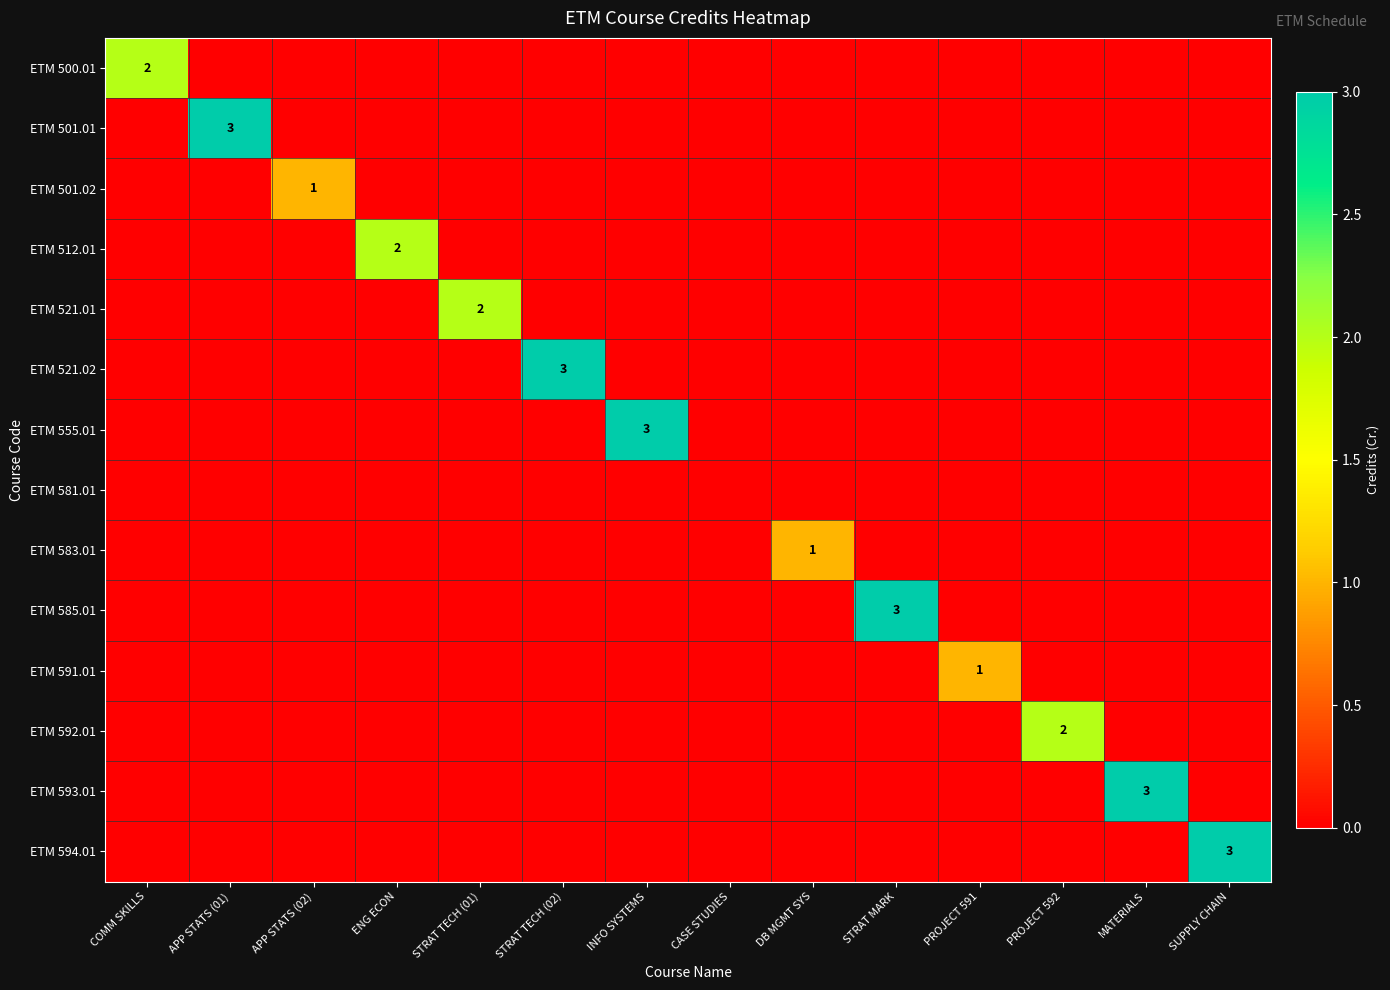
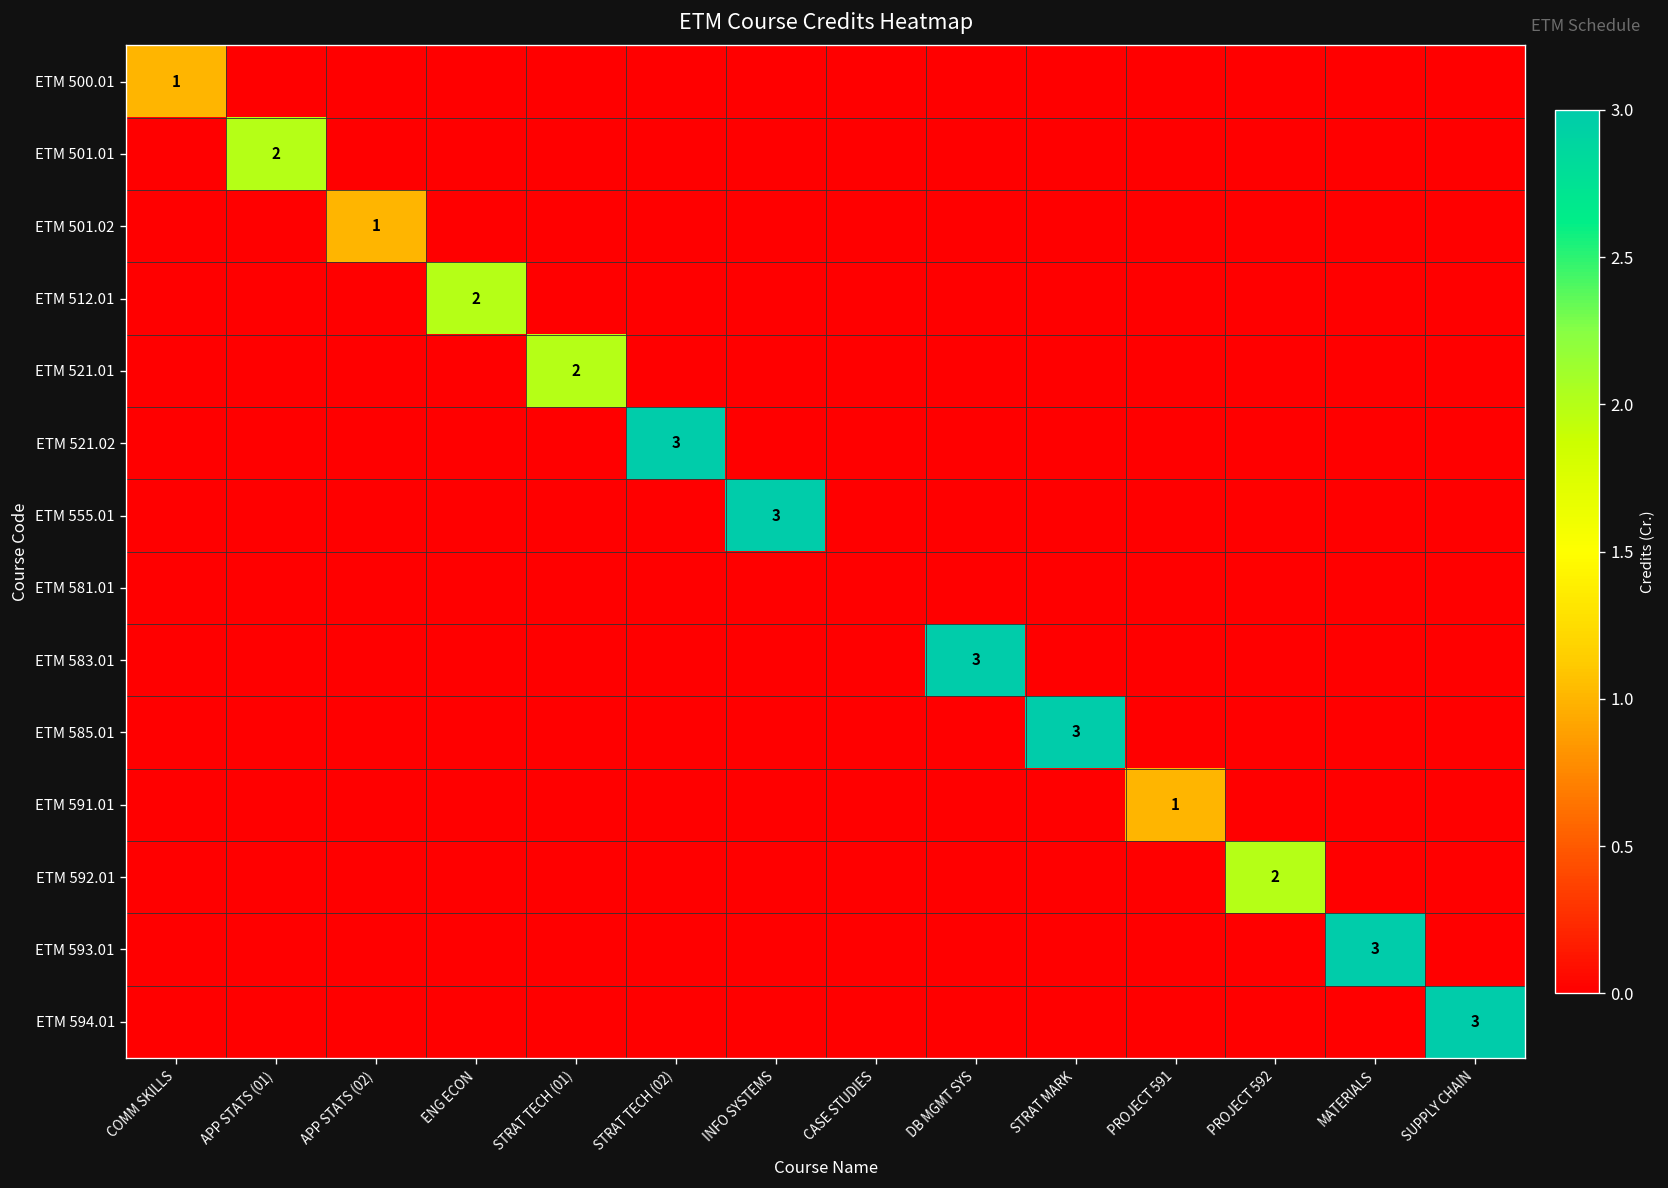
ETM 500.01, COMM SKILLS: 2 -> 1
ETM 501.01, APP STATS (01): 3 -> 2
ETM 583.01, DB MGMT SYS: 1 -> 3
